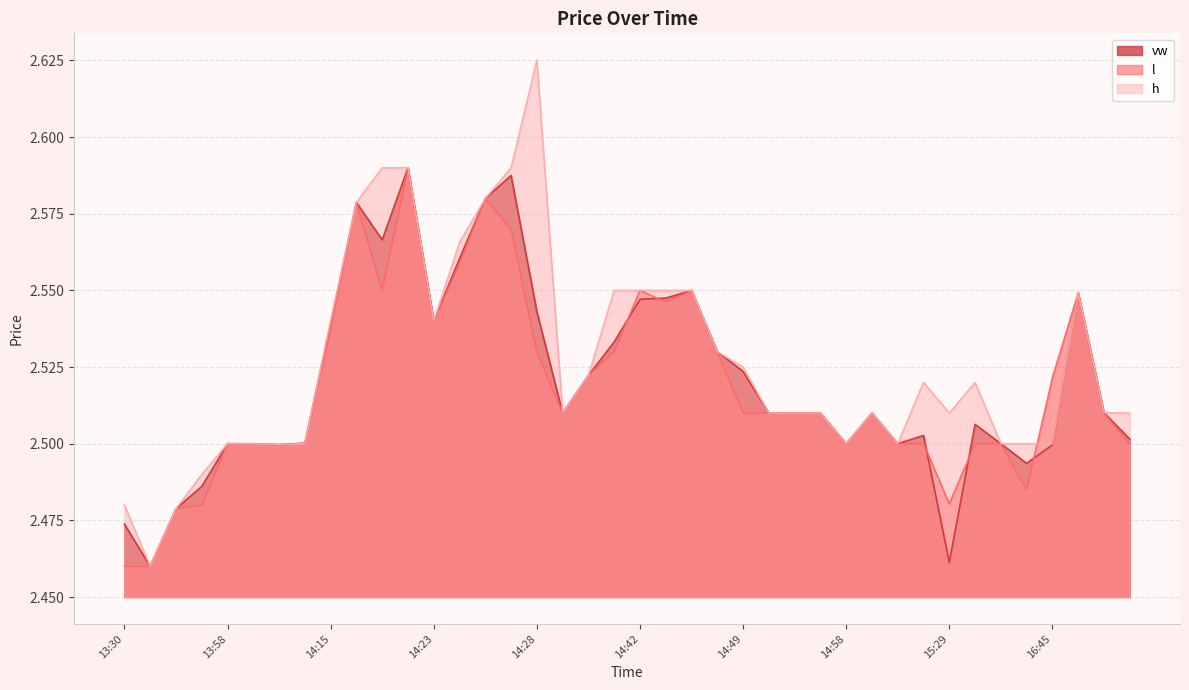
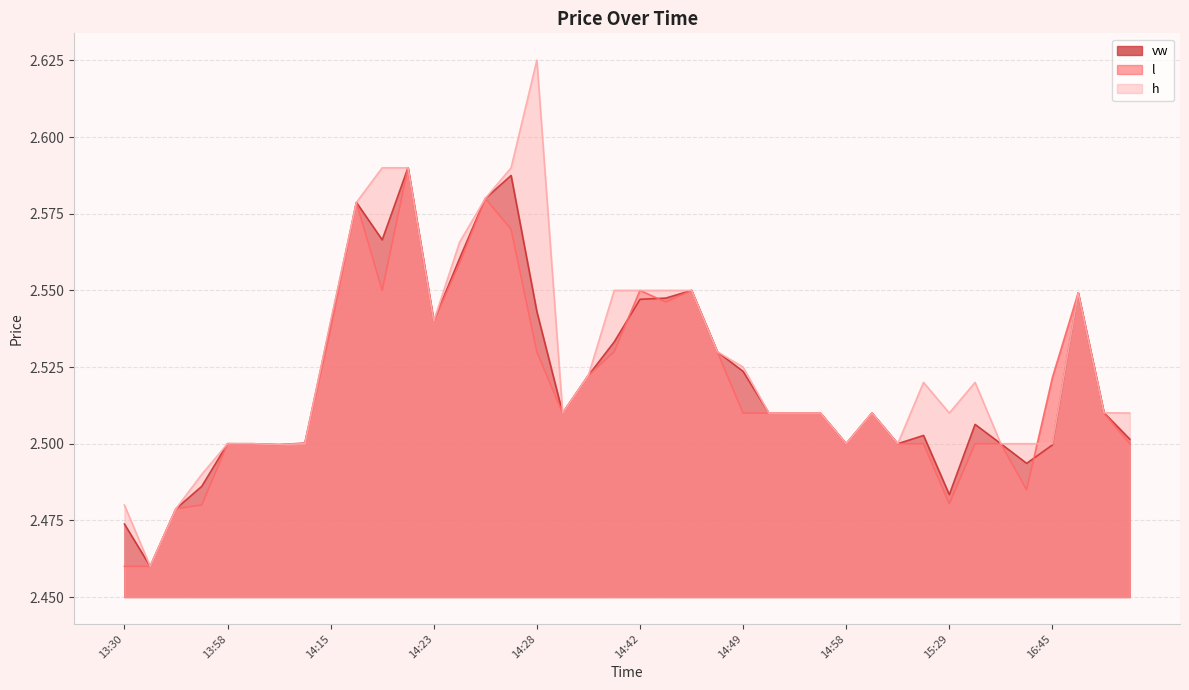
vw, 15:29: 2.461 -> 2.483
